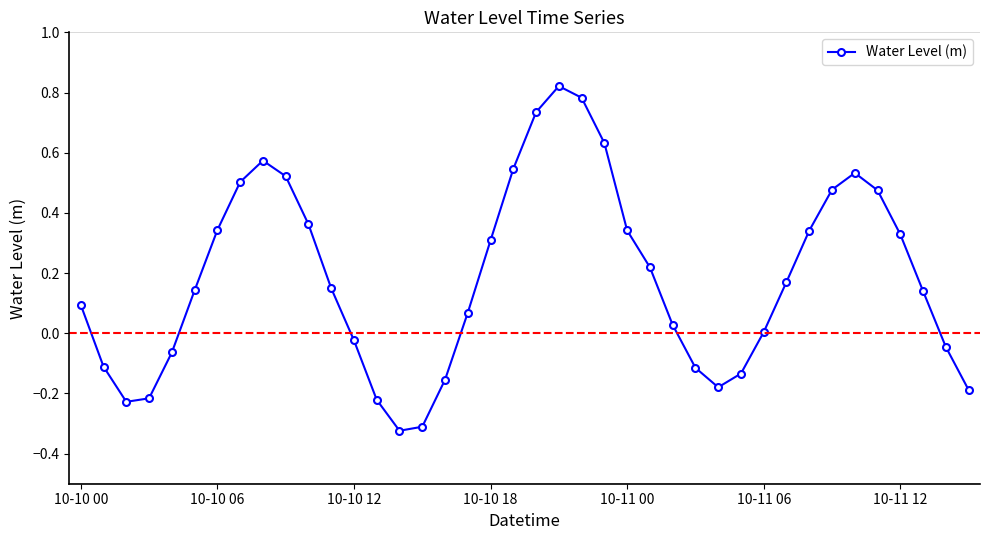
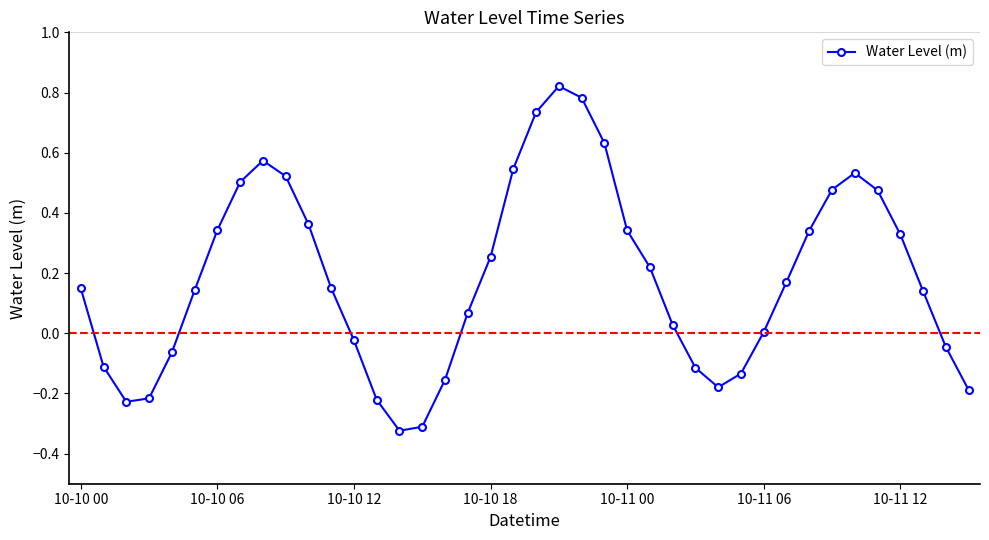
10-10 00: 0.09 -> 0.15
10-10 18: 0.31 -> 0.25
